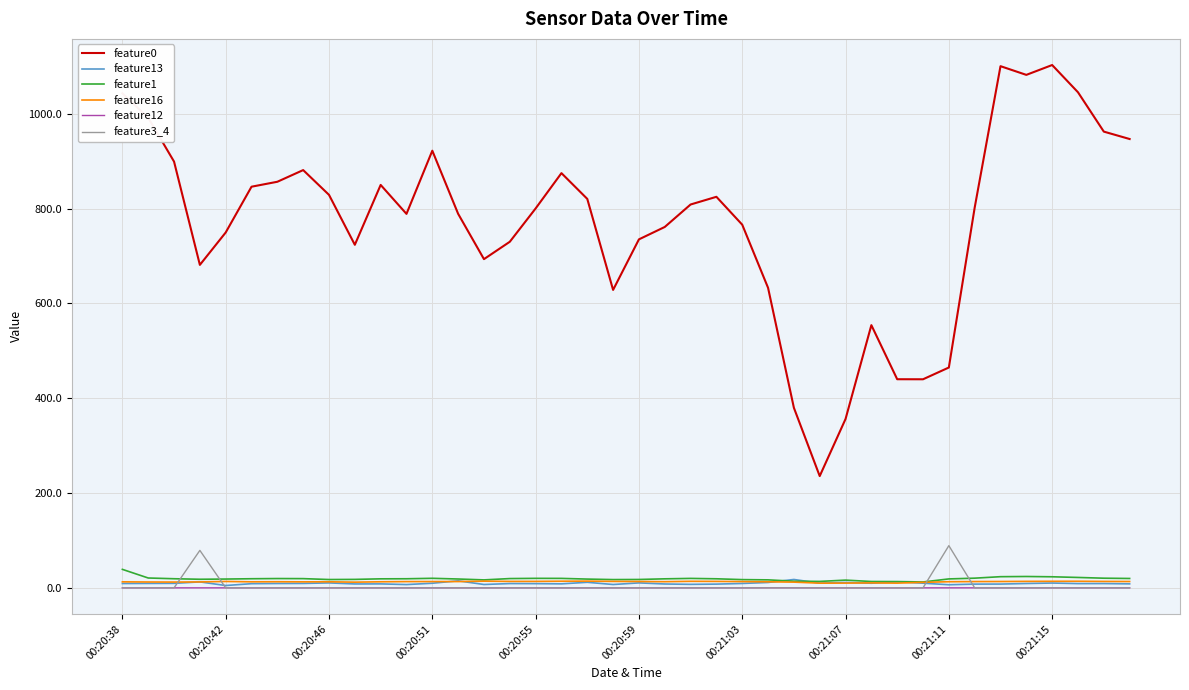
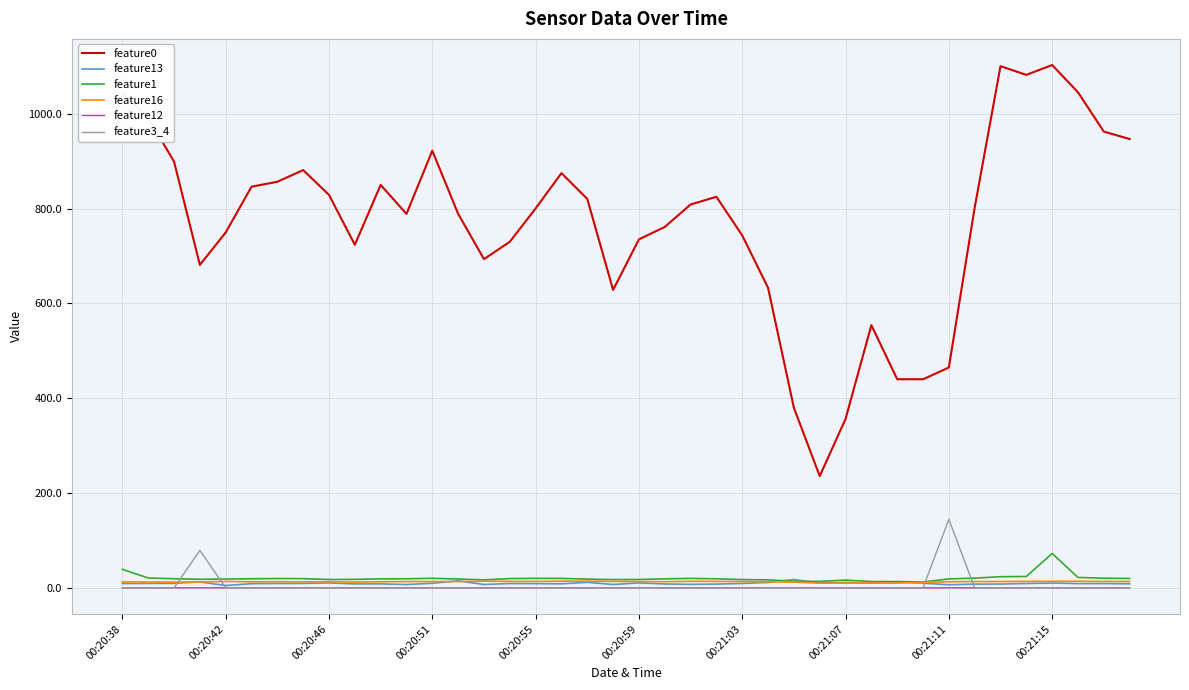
feature0, 00:21:03: 770 -> 740
feature3_4, 00:21:11: 90 -> 140
feature1, 00:21:15: 20 -> 70
